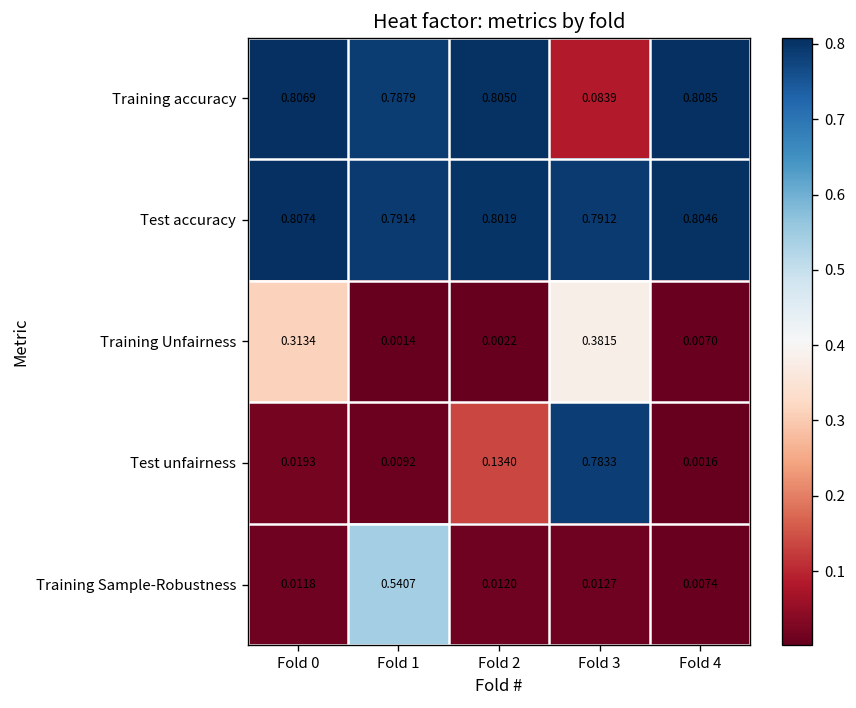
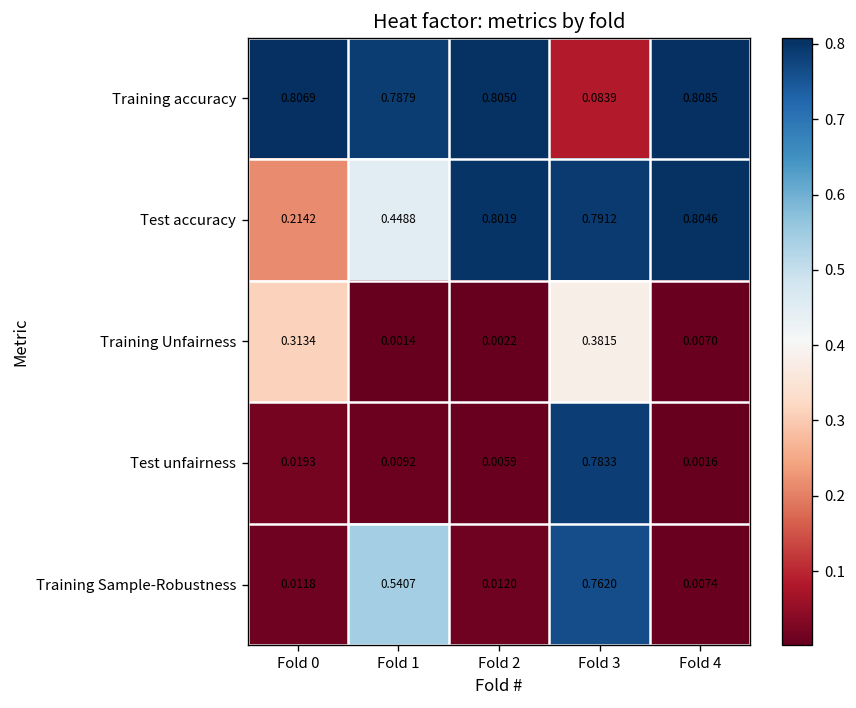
Test accuracy, Fold 0: 0.8074 -> 0.2142
Test accuracy, Fold 1: 0.7914 -> 0.4488
Test unfairness, Fold 2: 0.1340 -> 0.0059
Training Sample-Robustness, Fold 3: 0.0127 -> 0.7620
